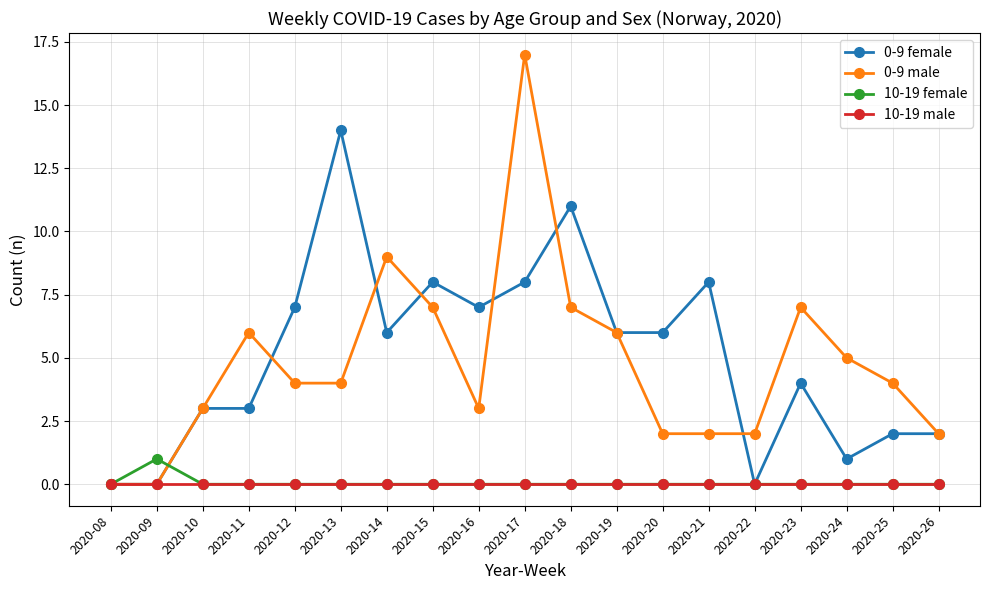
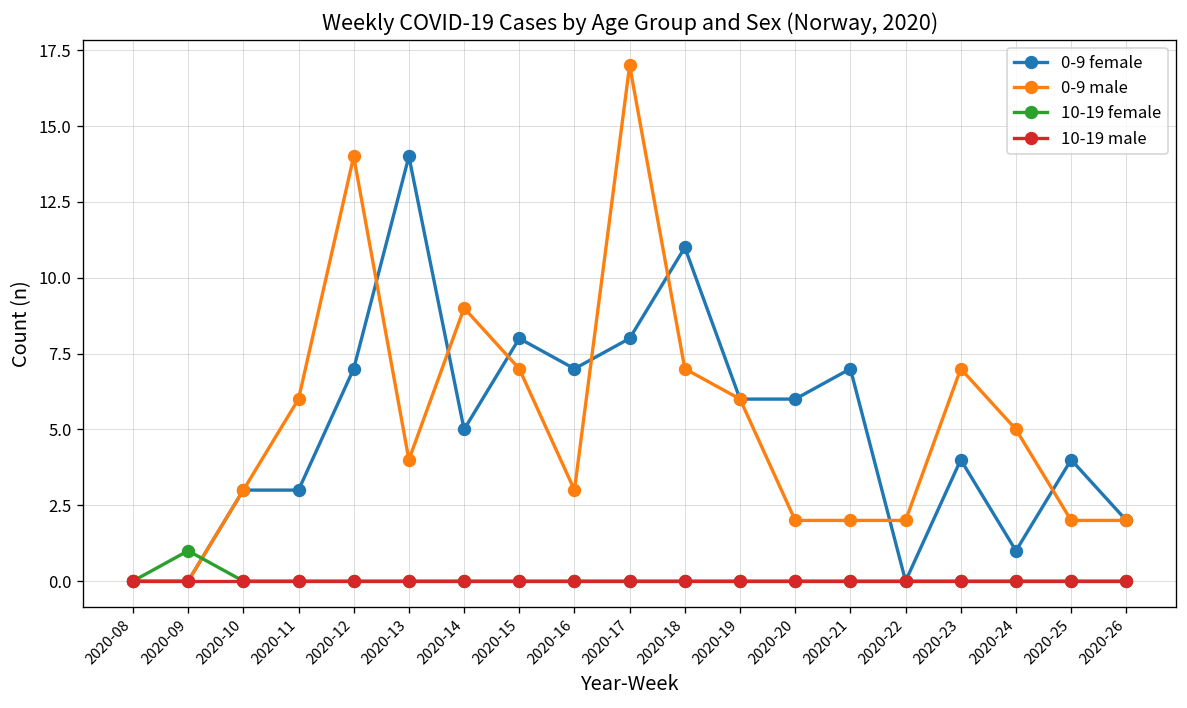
0-9 male, 2020-12: 4 -> 14
0-9 female, 2020-14: 6 -> 5
0-9 female, 2020-21: 8 -> 7
0-9 female, 2020-25: 2 -> 4
0-9 male, 2020-25: 4 -> 2
